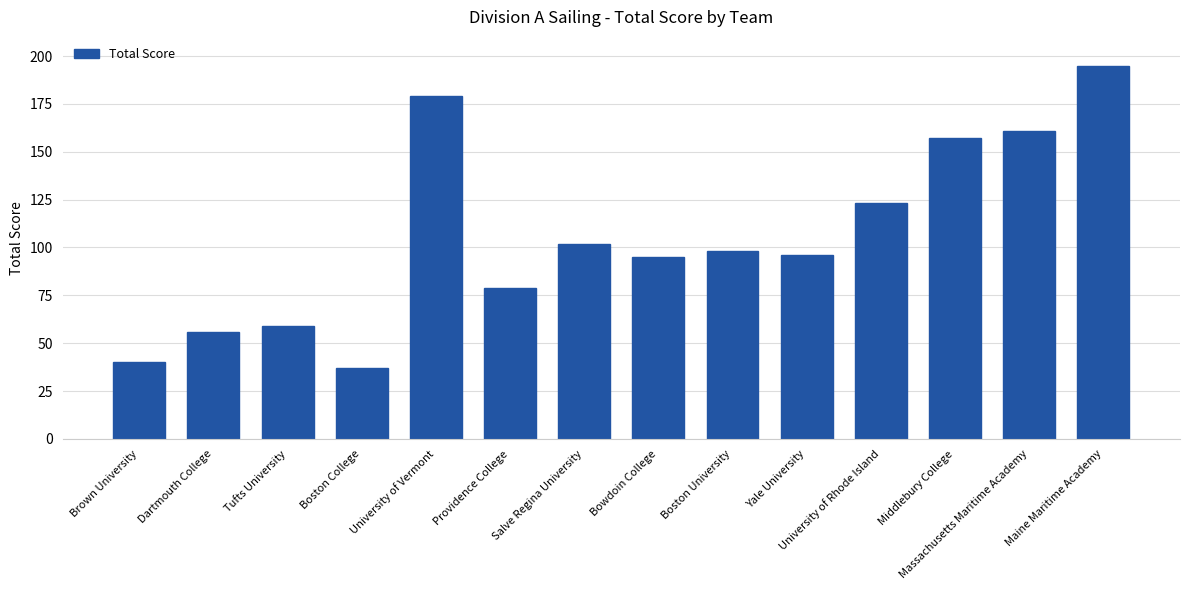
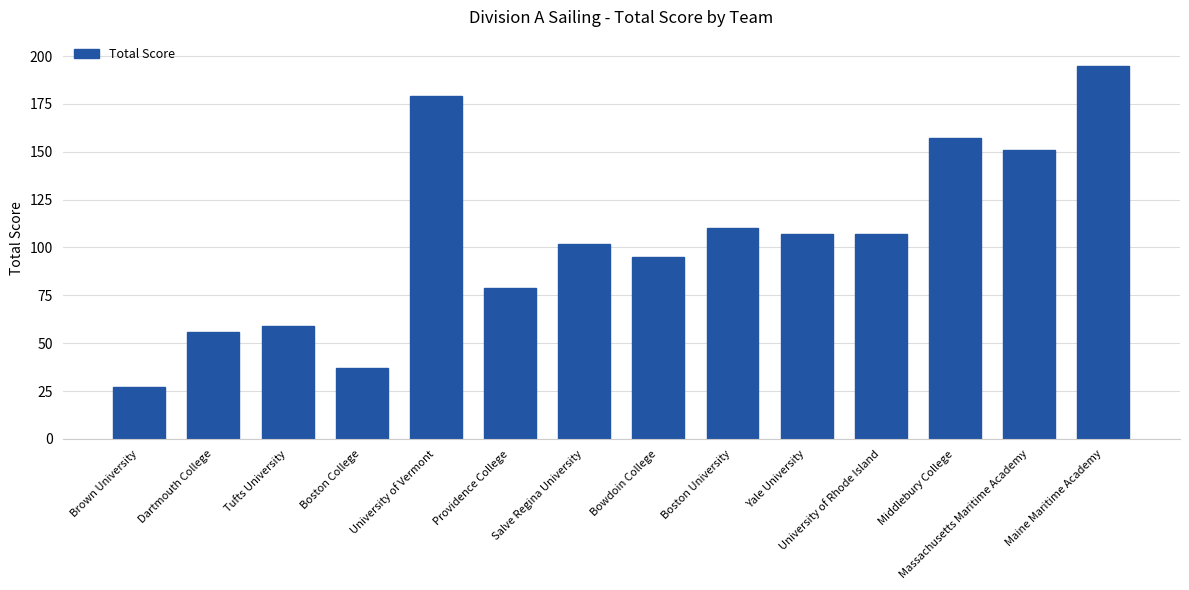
Brown University: 40 -> 27
Boston University: 98 -> 110
Yale University: 96 -> 107
University of Rhode Island: 123 -> 107
Massachusetts Maritime Academy: 161 -> 151
